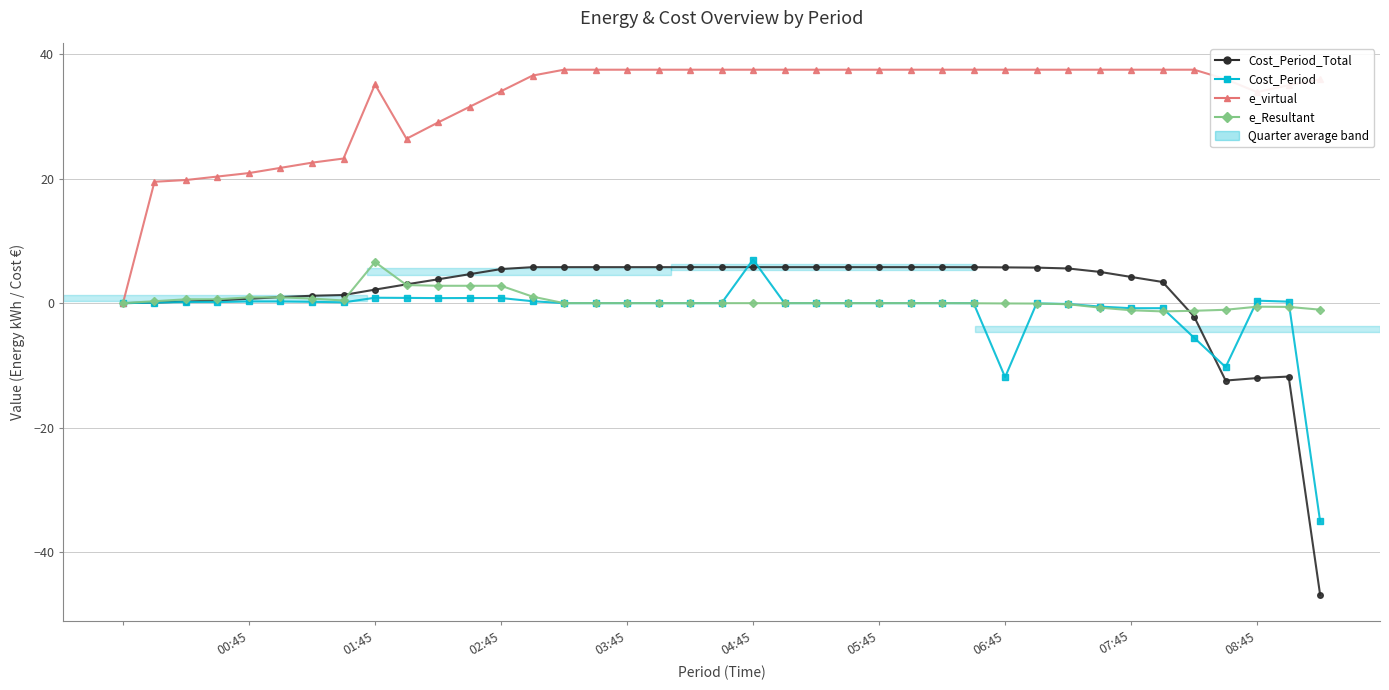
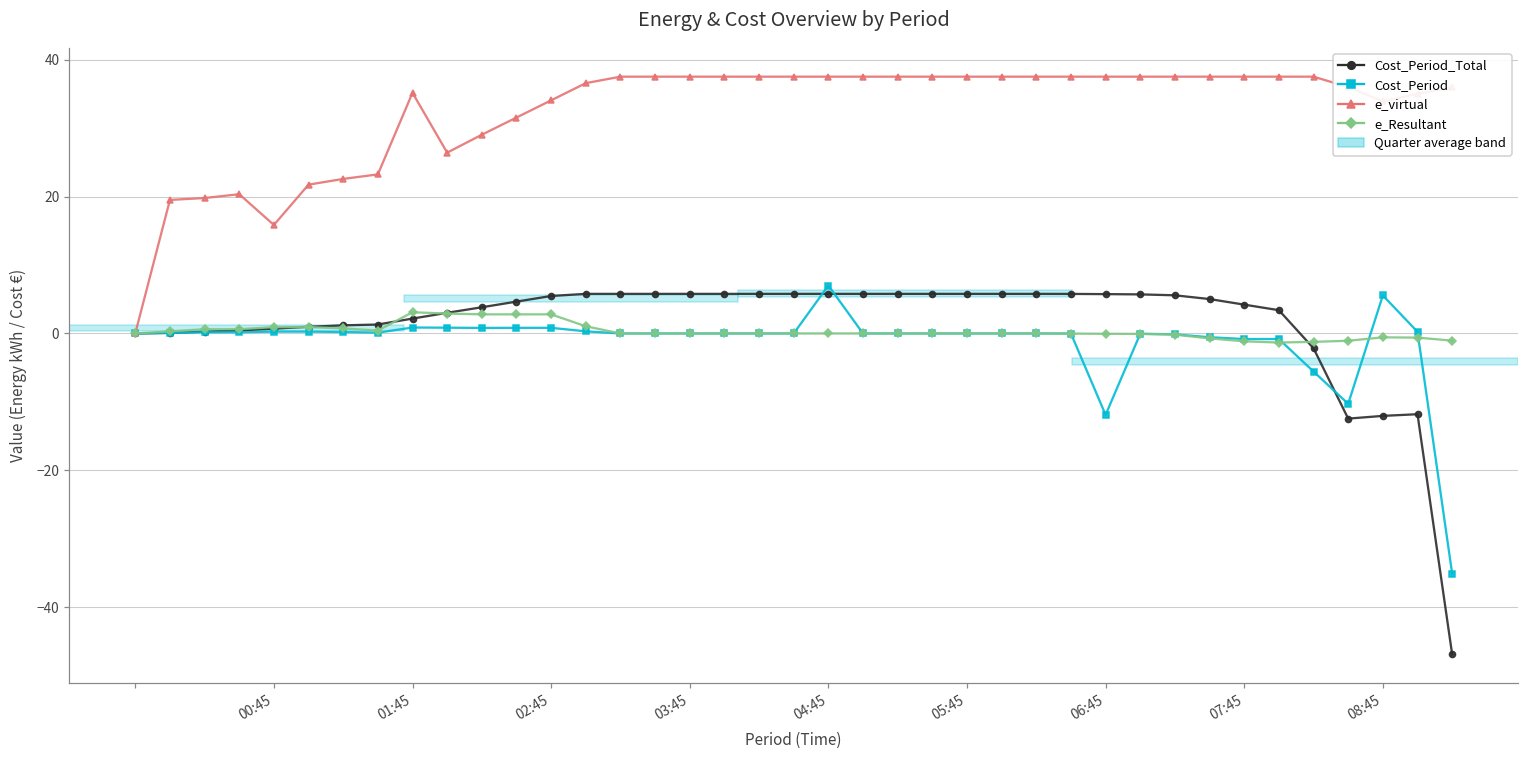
e_virtual, 00:45: 21 -> 16
e_Resultant, 01:45: 7 -> 3
Cost_Period, 08:45: 0 -> 6
